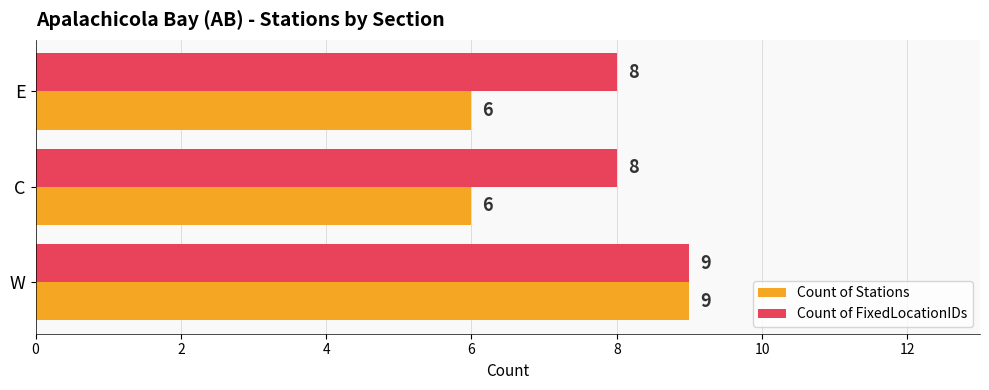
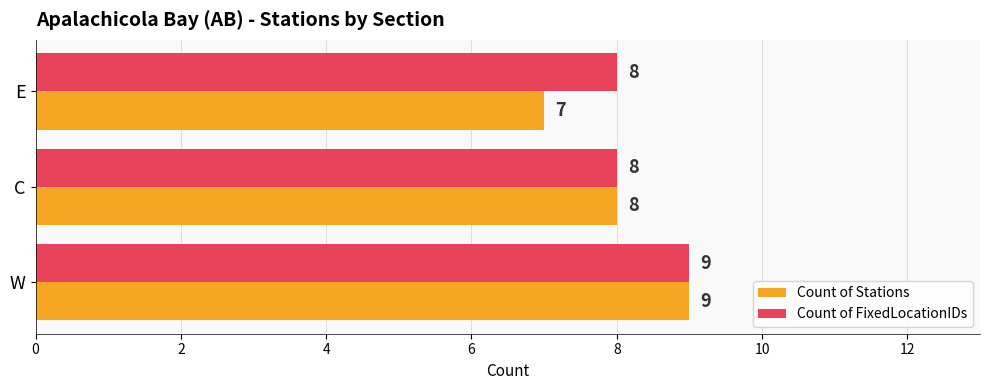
Count of Stations, E: 6 -> 7
Count of Stations, C: 6 -> 8
